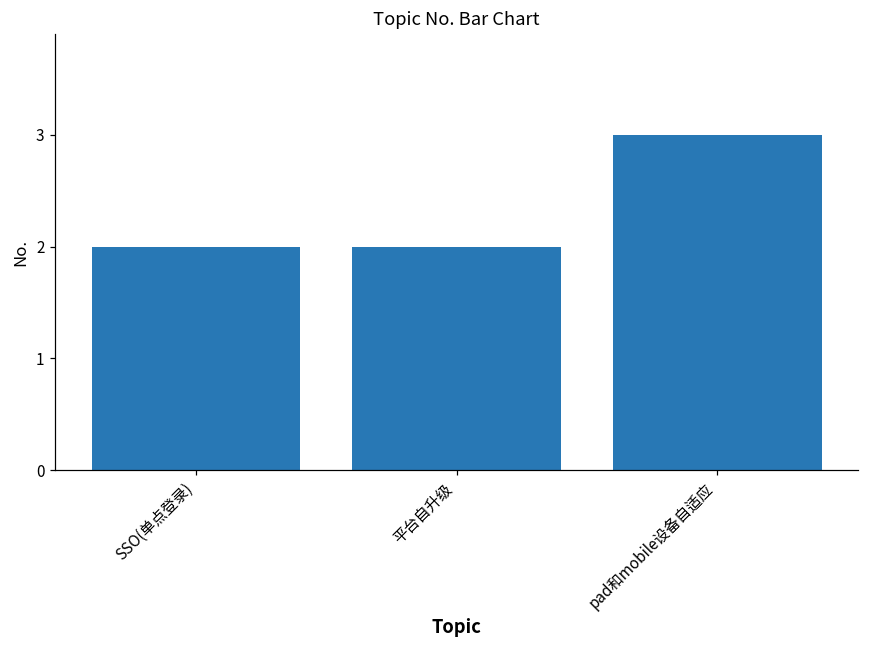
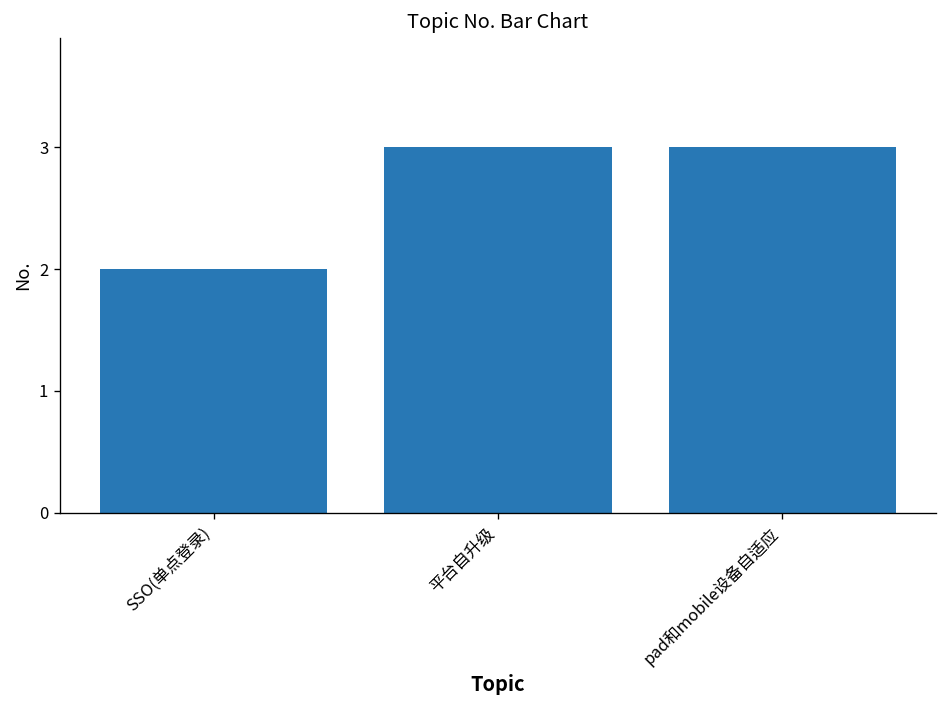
平台自升级: 2 -> 3
